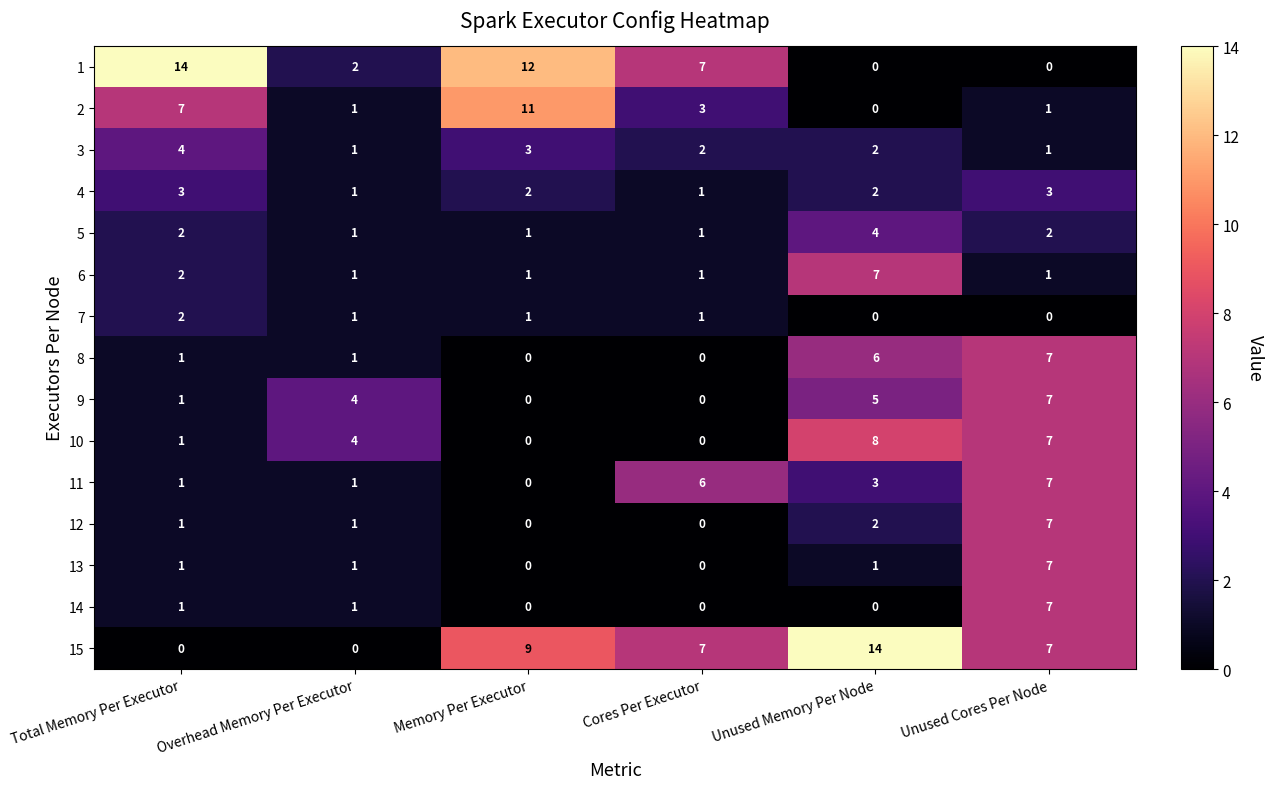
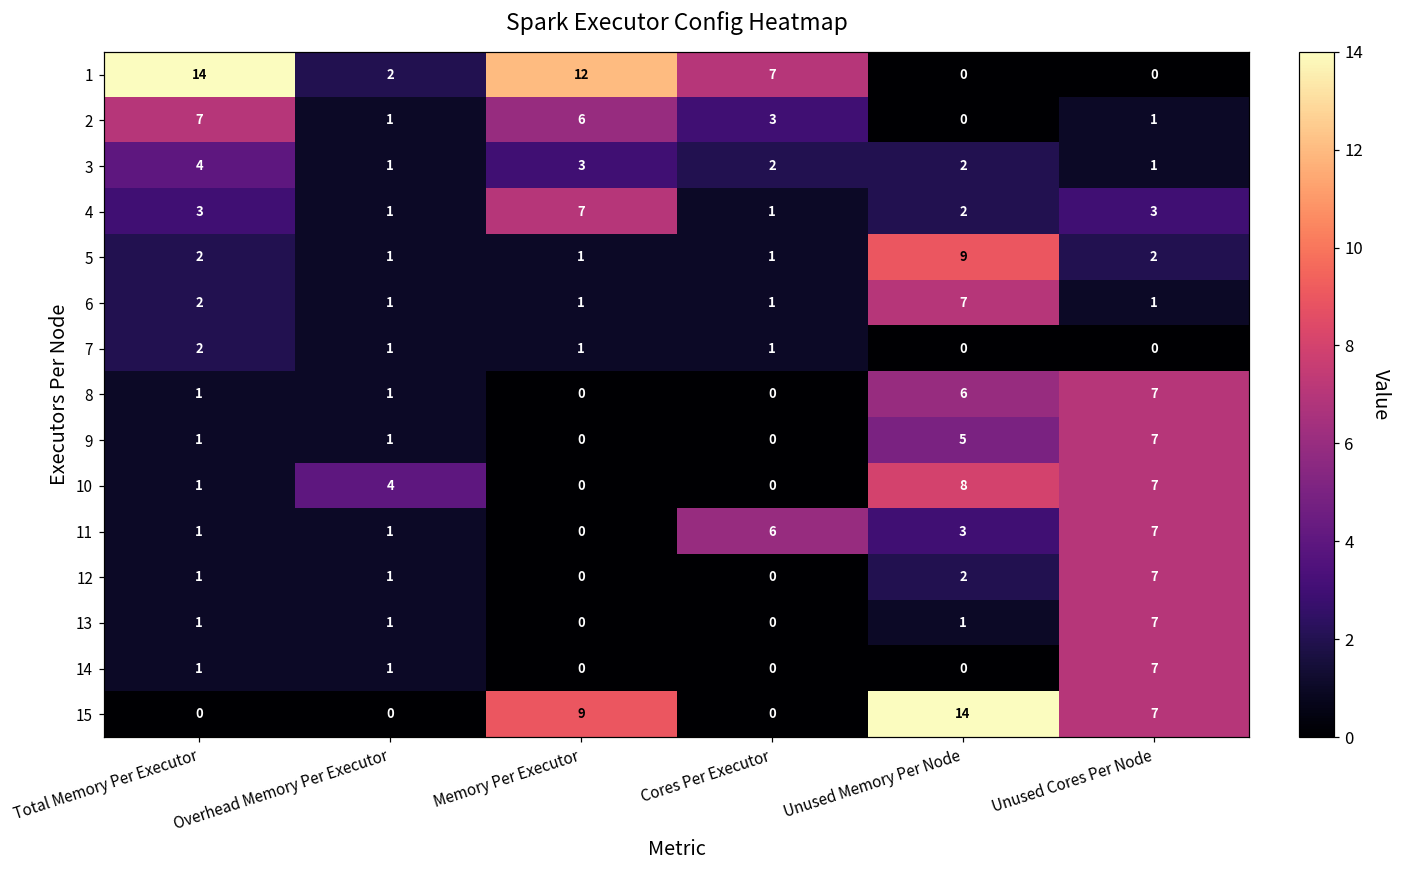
2, Memory Per Executor: 11 -> 6
4, Memory Per Executor: 2 -> 7
5, Unused Memory Per Node: 4 -> 9
9, Overhead Memory Per Executor: 4 -> 1
15, Cores Per Executor: 7 -> 0
